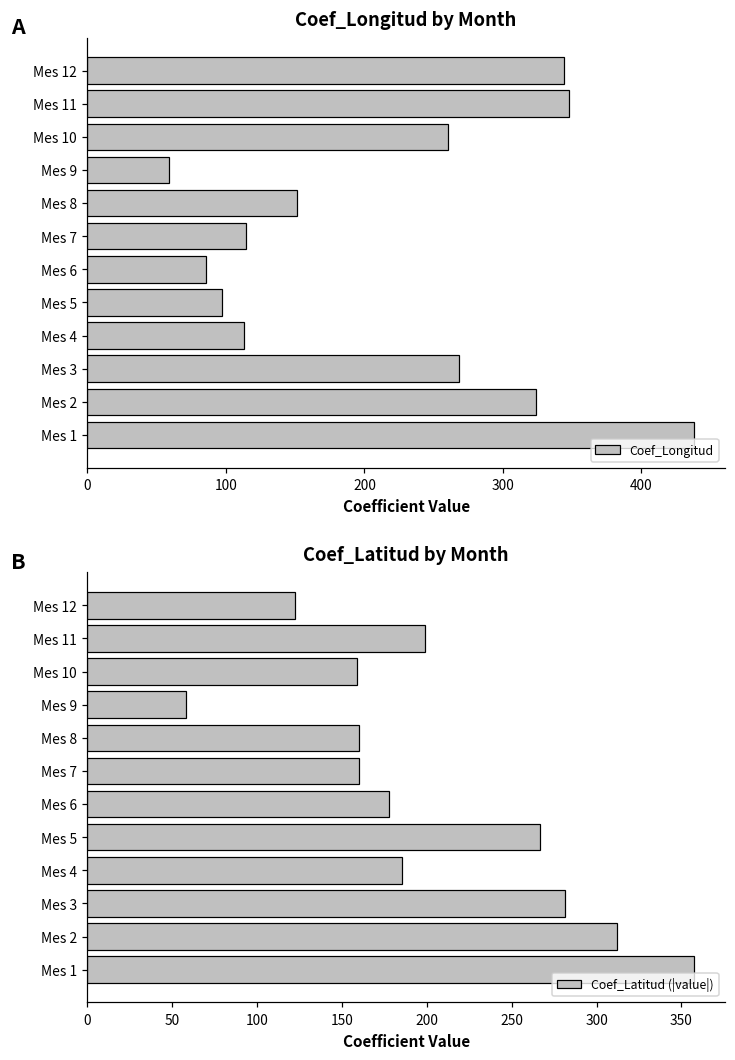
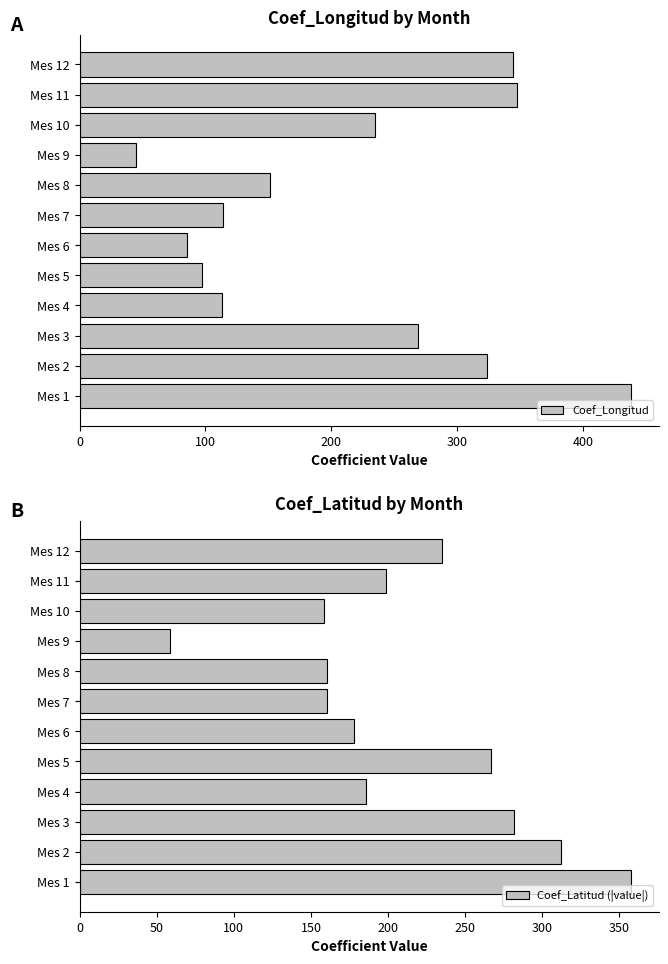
Coef_Longitud by Month, Mes 10: 260 -> 235
Coef_Longitud by Month, Mes 9: 59 -> 45
Coef_Latitud by Month, Mes 12: 122 -> 235
